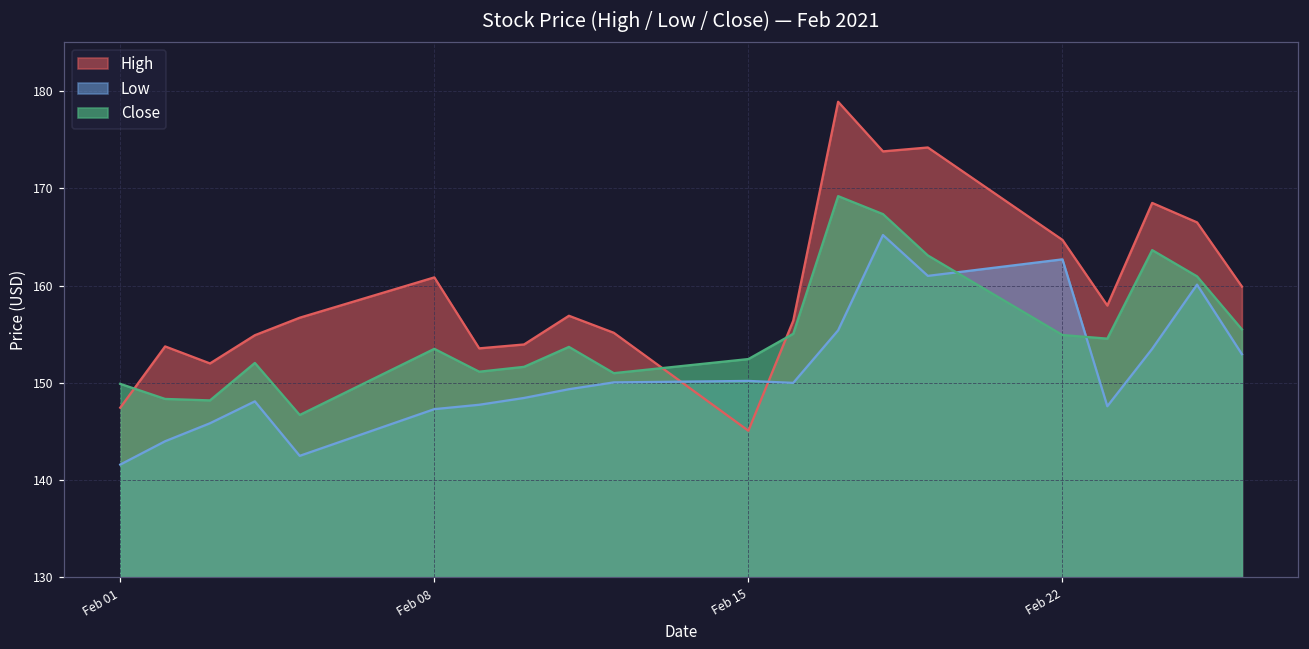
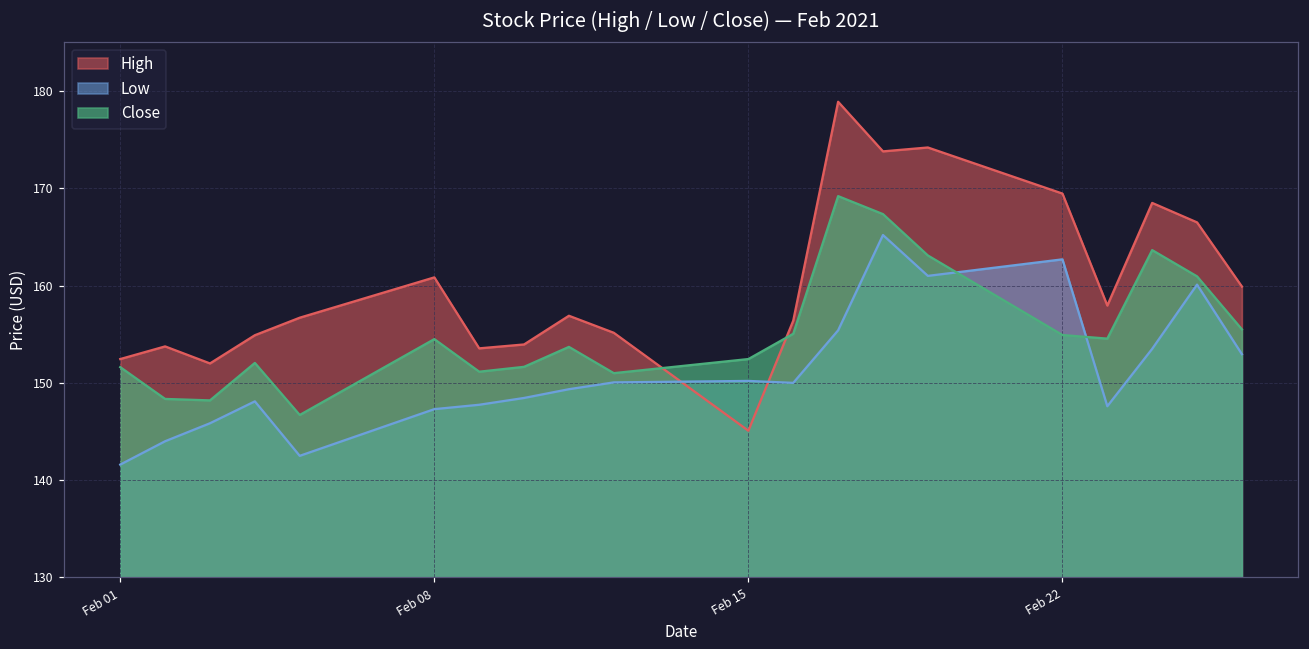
High, Feb 01: 147 -> 152
Close, Feb 01: 150 -> 152
Close, Feb 08: 154 -> 155
High, Feb 22: 165 -> 169
